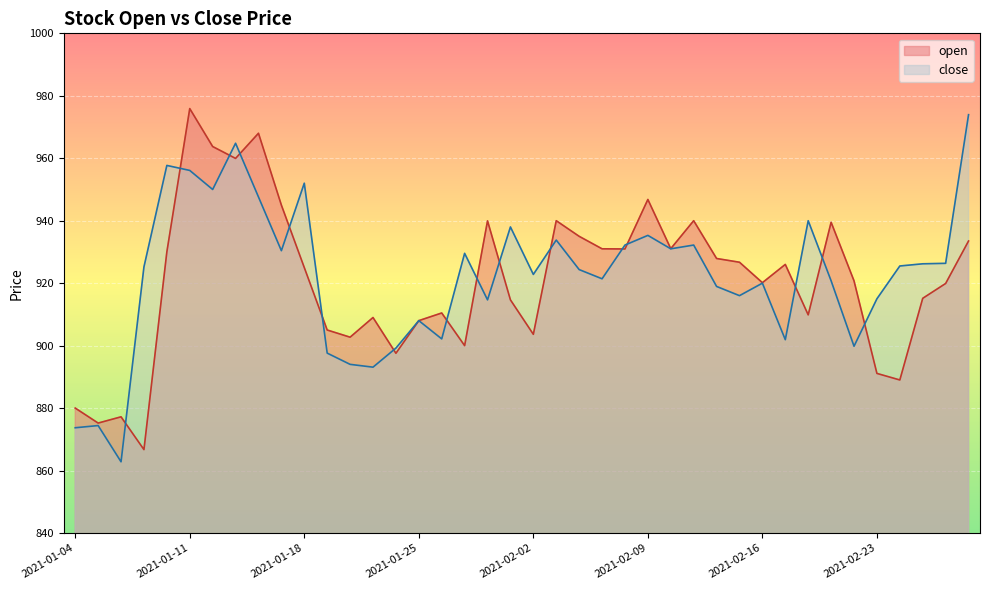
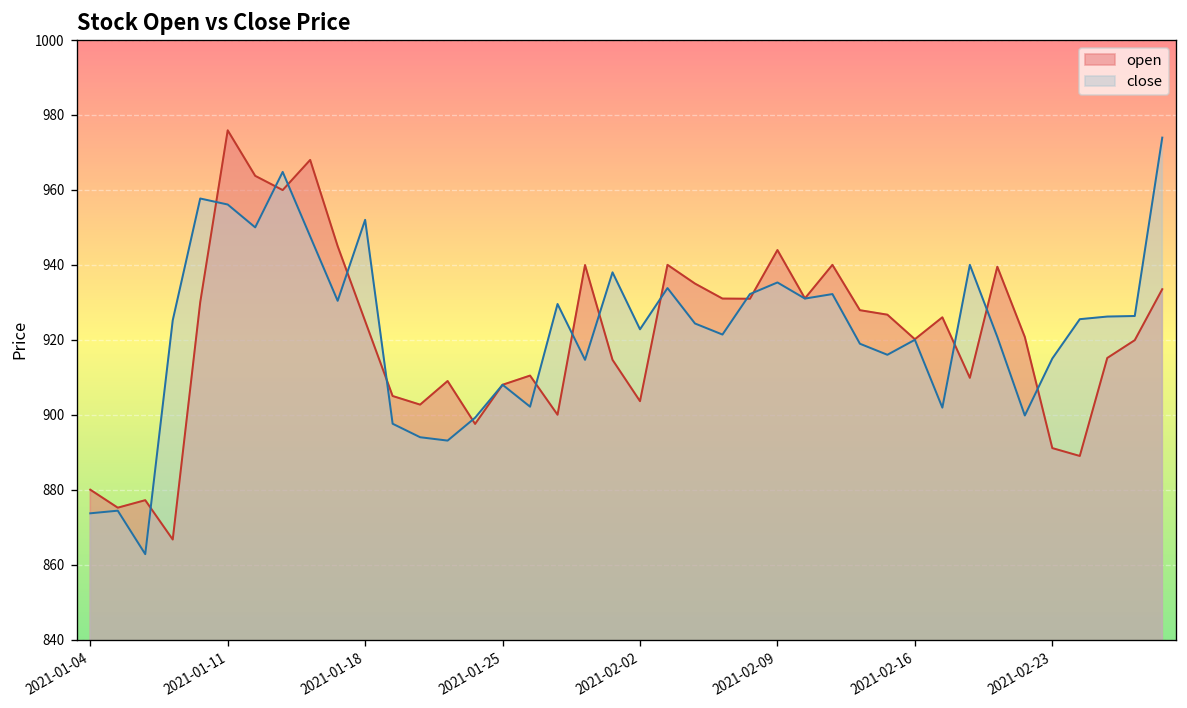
open, 2021-02-09: 947 -> 944
